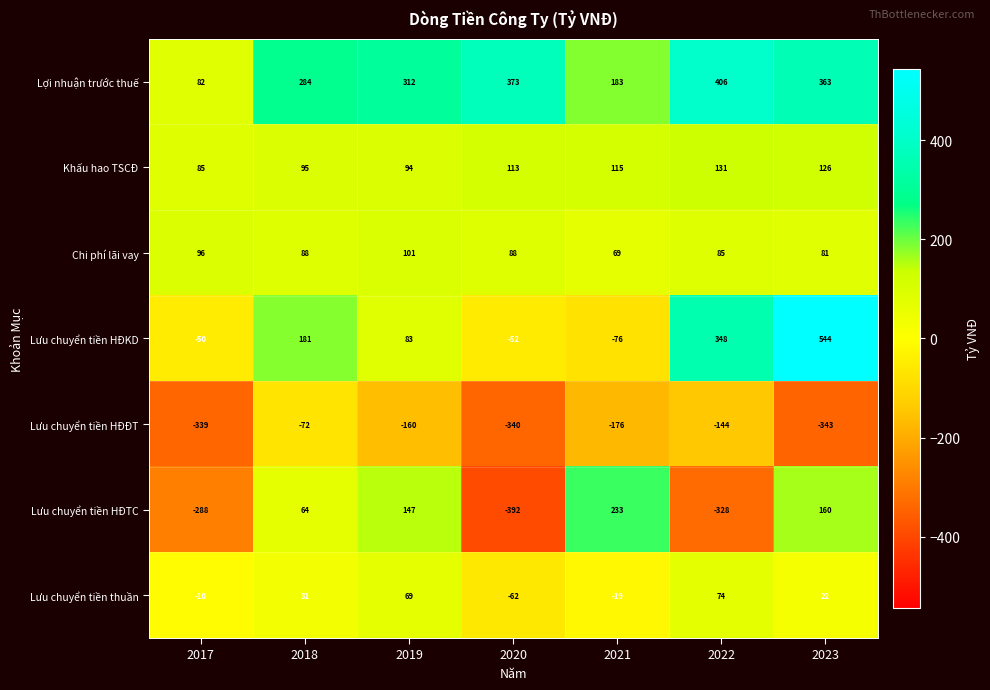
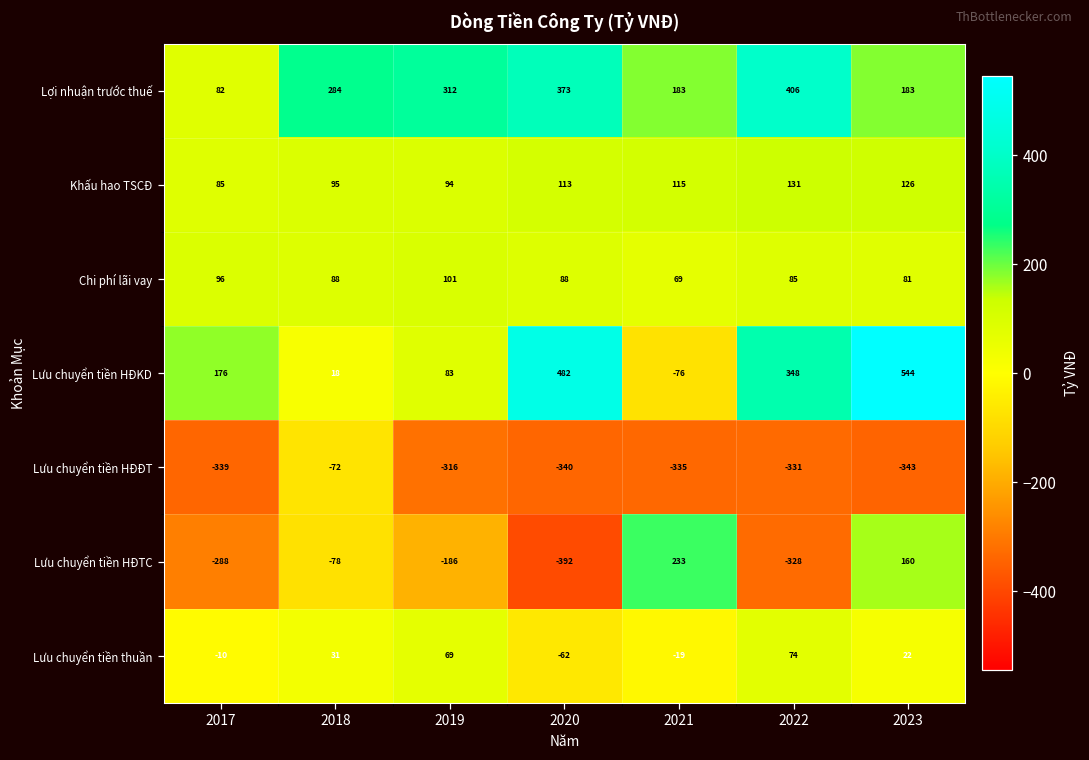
Lợi nhuận trước thuế, 2023: 363 -> 183
Lưu chuyển tiền HĐKD, 2017: -50 -> 176
Lưu chuyển tiền HĐKD, 2018: 181 -> 18
Lưu chuyển tiền HĐKD, 2020: -52 -> 482
Lưu chuyển tiền HĐĐT, 2019: -160 -> -316
Lưu chuyển tiền HĐĐT, 2021: -176 -> -335
Lưu chuyển tiền HĐĐT, 2022: -144 -> -331
Lưu chuyển tiền HĐTC, 2018: 64 -> -78
Lưu chuyển tiền HĐTC, 2019: 147 -> -186
